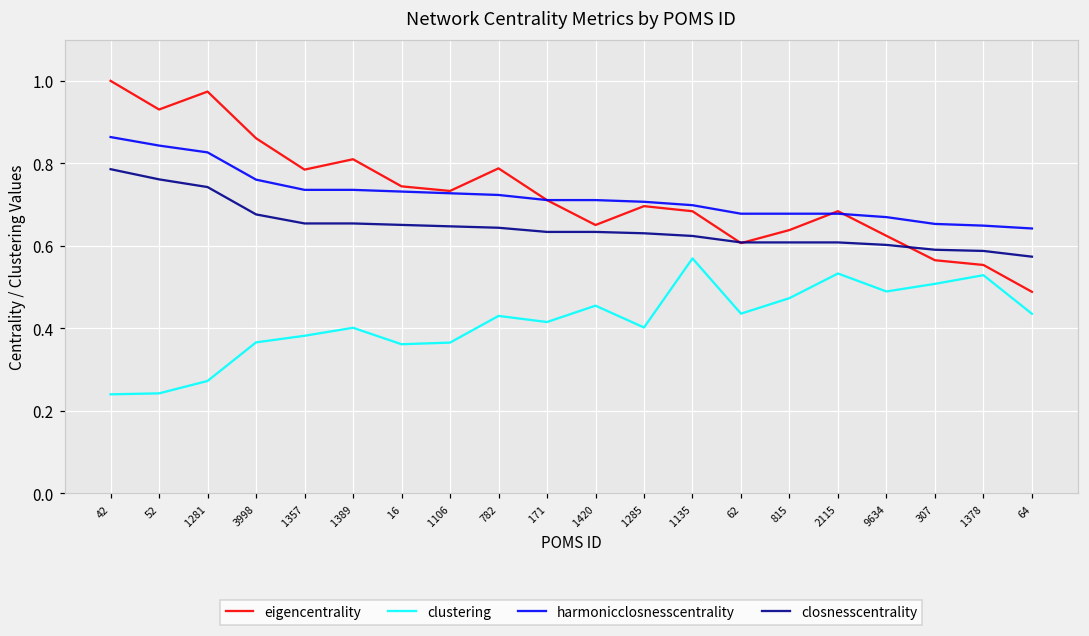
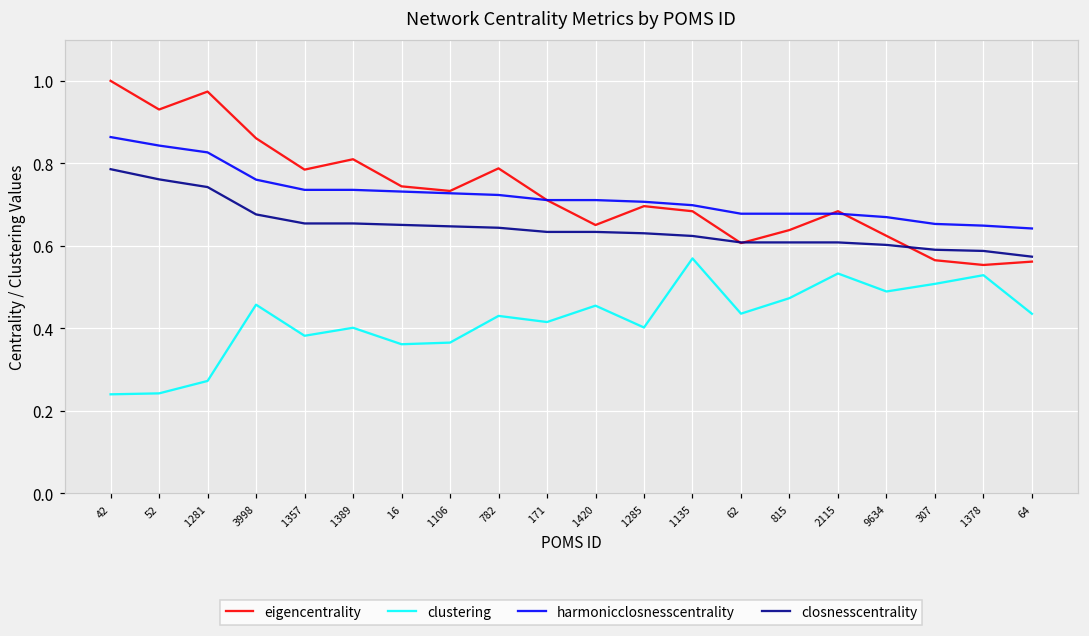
clustering, 3998: 0.37 -> 0.46
eigencentrality, 64: 0.49 -> 0.56
